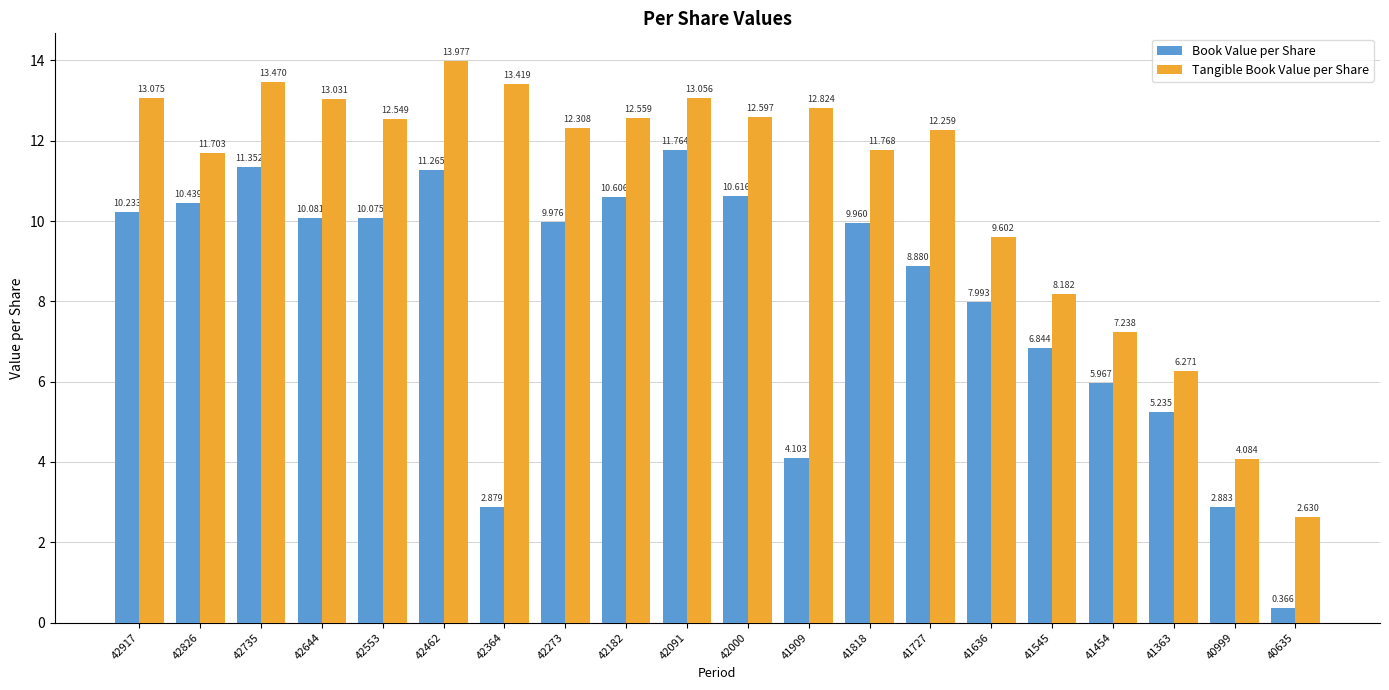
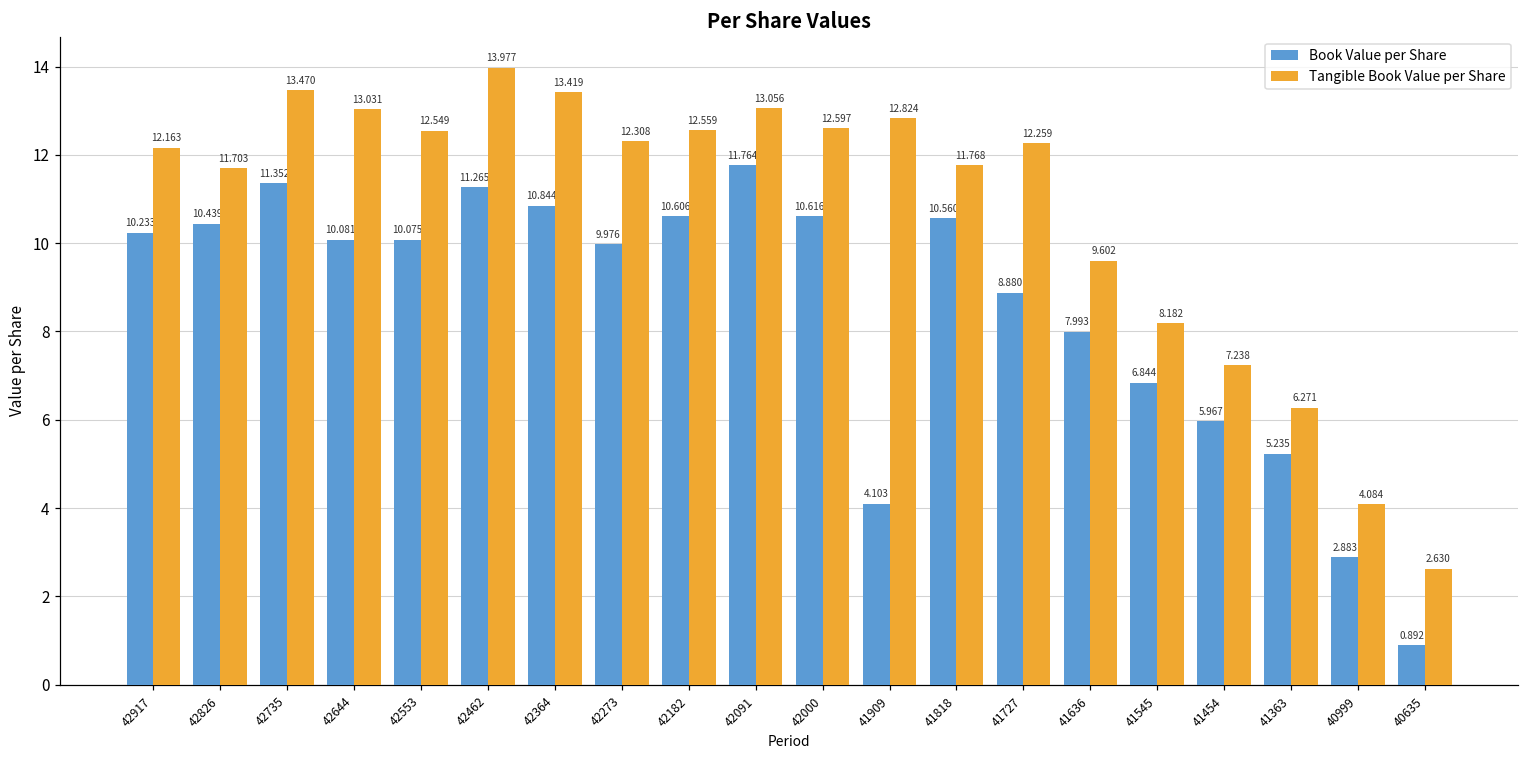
Tangible Book Value per Share, 42917: 13.075 -> 12.163
Book Value per Share, 42364: 2.879 -> 10.844
Book Value per Share, 41818: 9.960 -> 10.560
Book Value per Share, 40635: 0.366 -> 0.892
